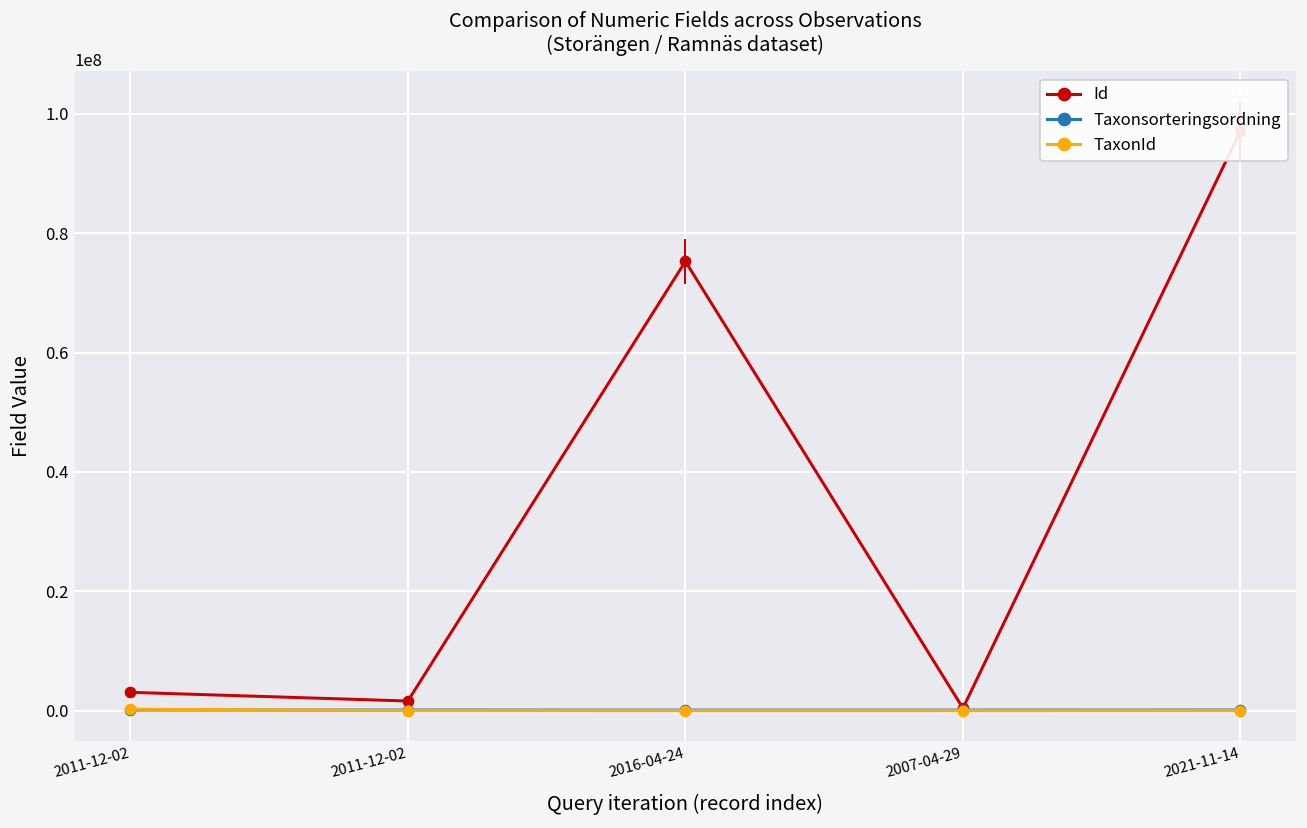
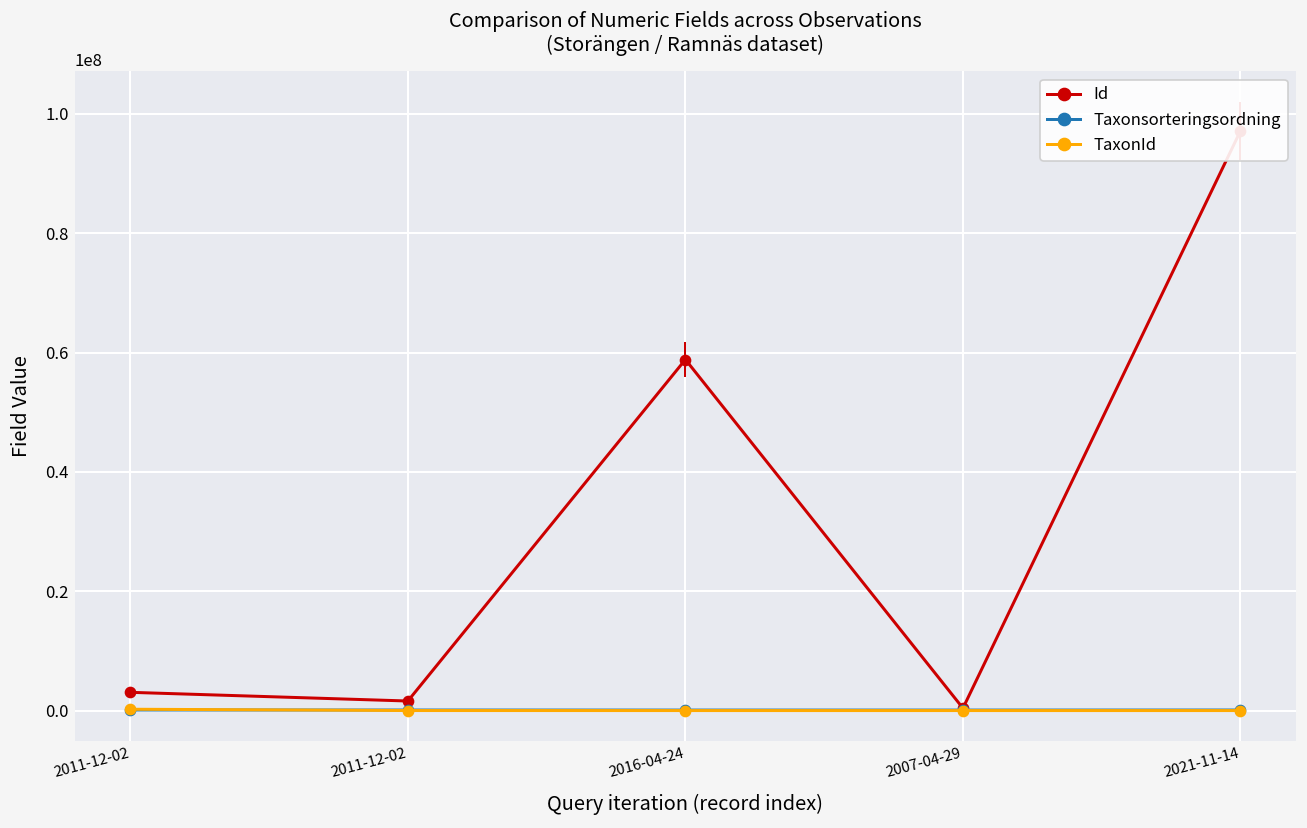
Id, 2016-04-24: 75000000 -> 59000000
